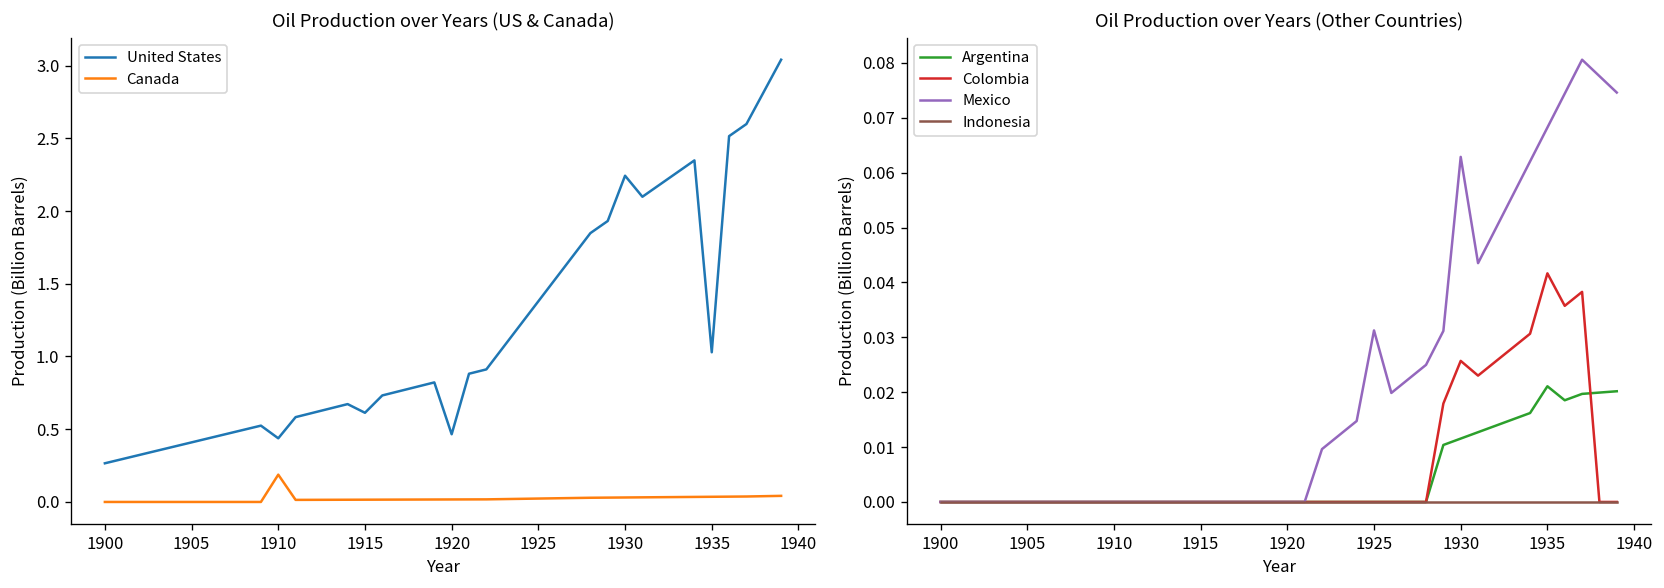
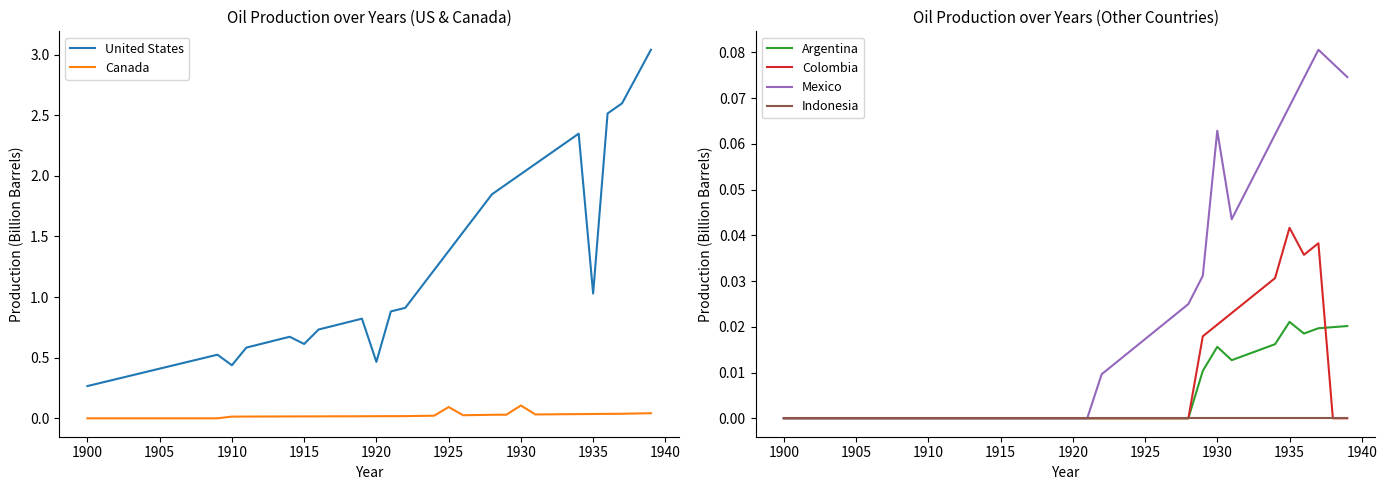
Oil Production over Years (US & Canada), Canada, 1910: 0.19 -> 0.01
Oil Production over Years (US & Canada), Canada, 1925: 0.02 -> 0.09
Oil Production over Years (US & Canada), United States, 1930: 2.24 -> 2.01
Oil Production over Years (US & Canada), Canada, 1930: 0.03 -> 0.11
Oil Production over Years (Other Countries), Mexico, 1925: 0.031 -> 0.017
Oil Production over Years (Other Countries), Argentina, 1930: 0.012 -> 0.016
Oil Production over Years (Other Countries), Colombia, 1930: 0.026 -> 0.020
